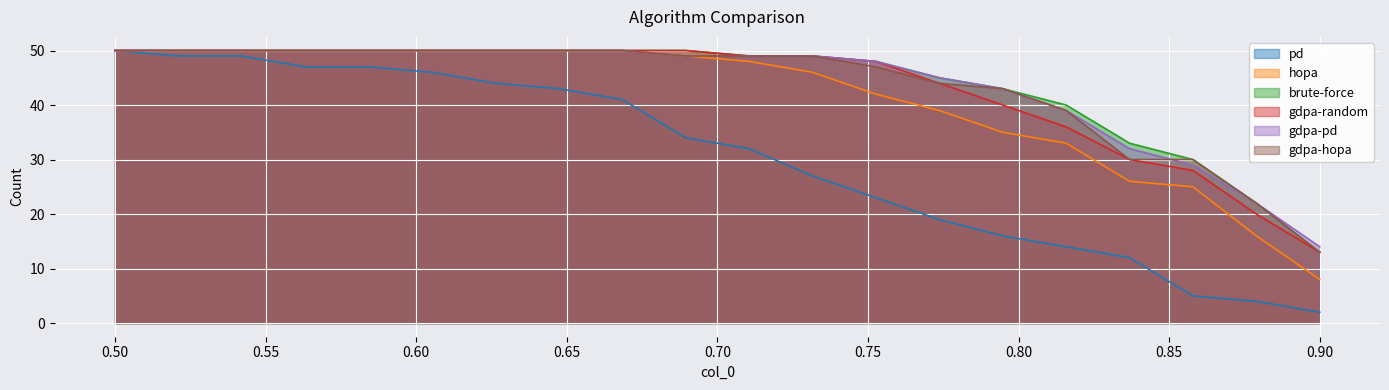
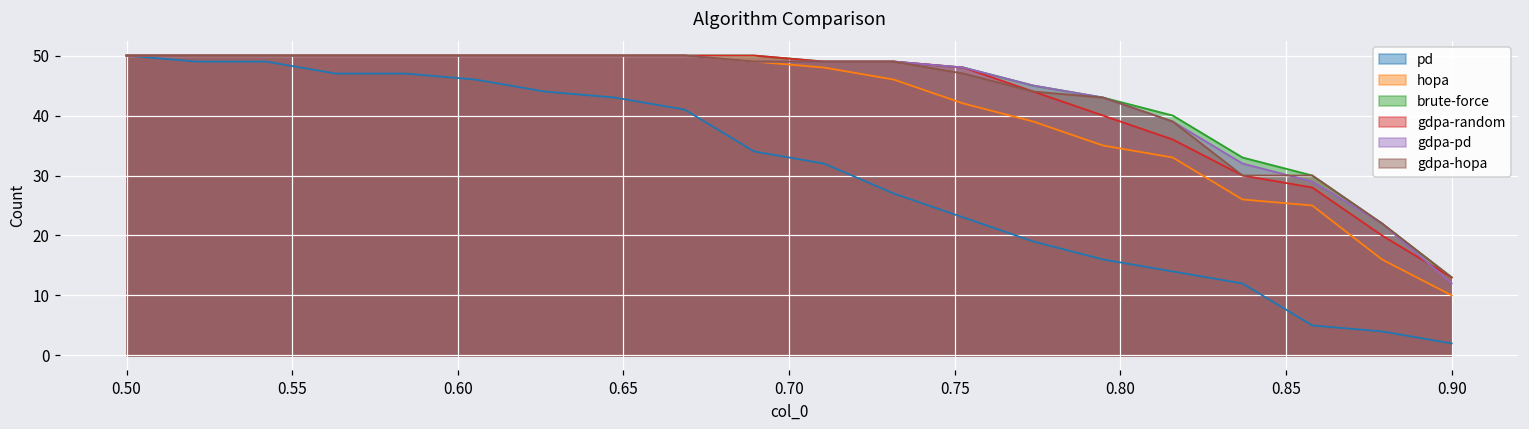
hopa, 0.90: 8 -> 10
gdpa-pd, 0.90: 14 -> 12
